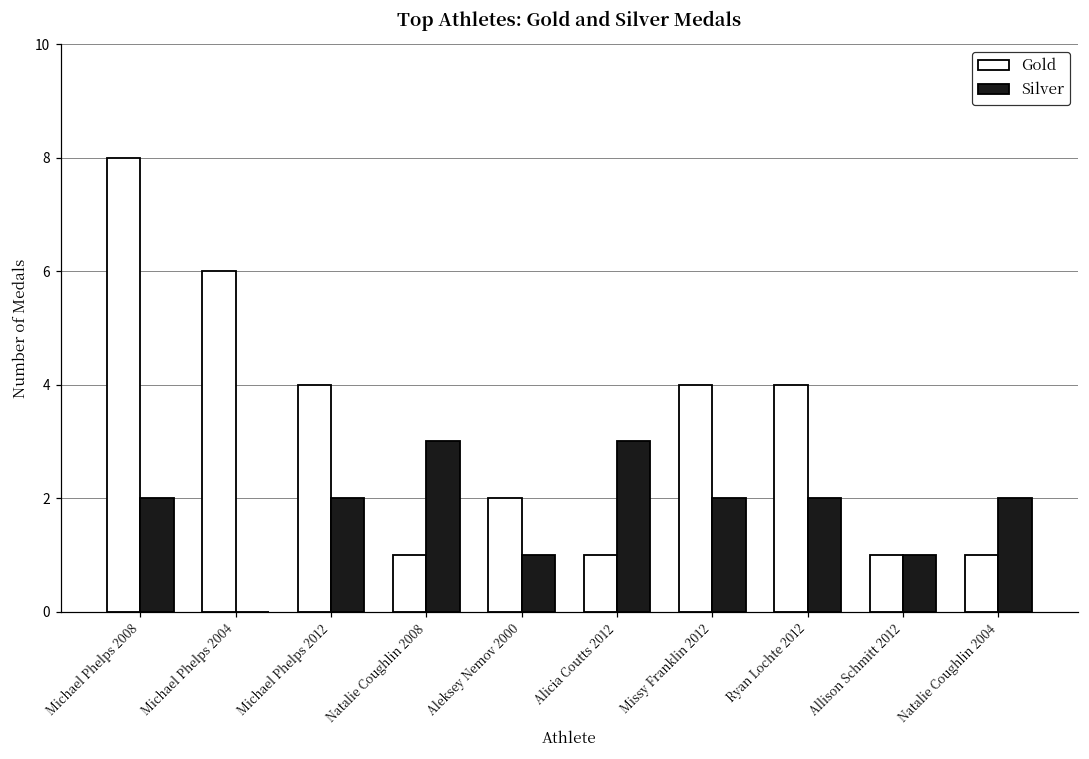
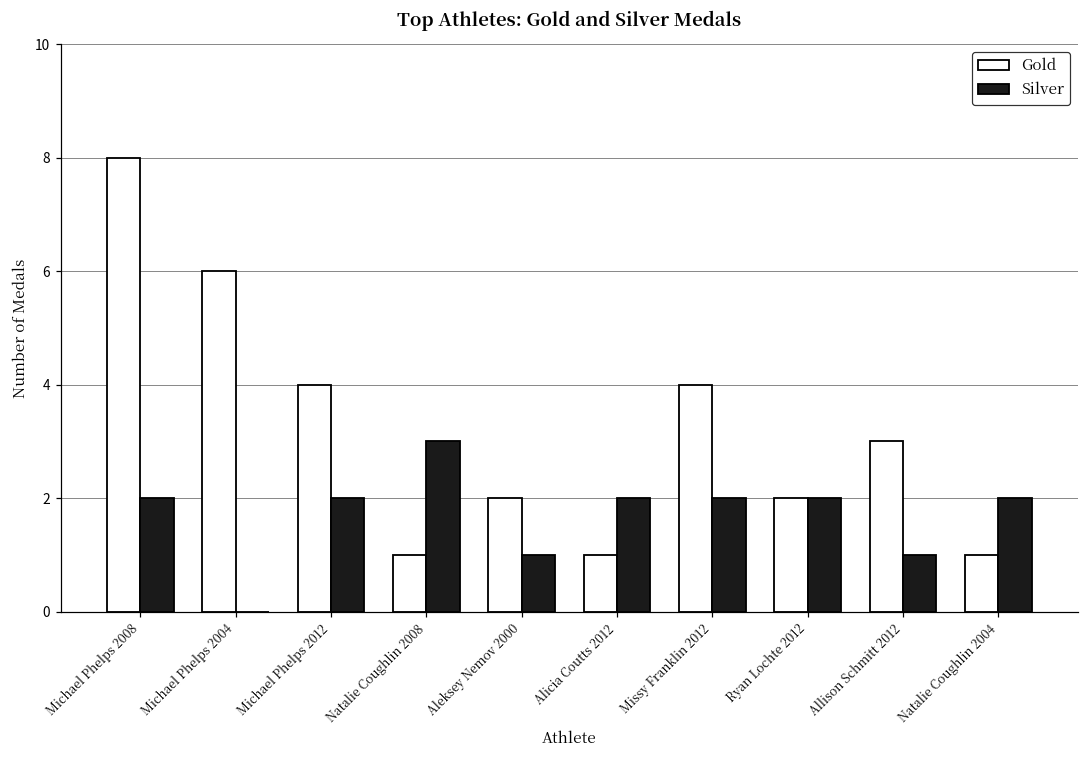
Silver, Alicia Coutts 2012: 3 -> 2
Gold, Ryan Lochte 2012: 4 -> 2
Gold, Allison Schmitt 2012: 1 -> 3
